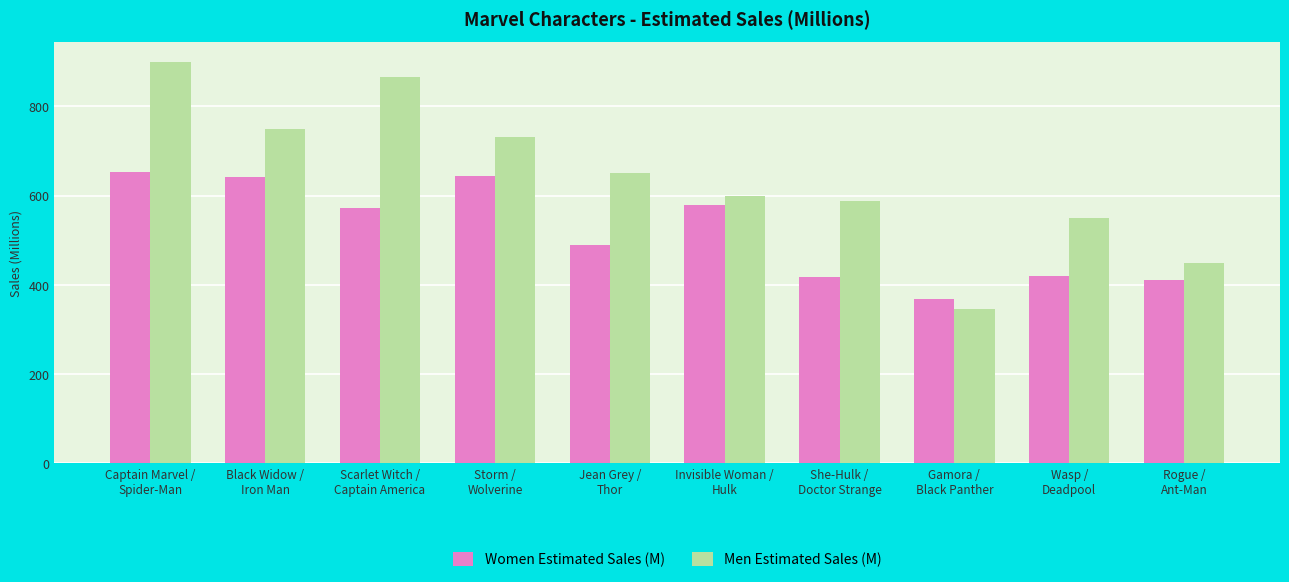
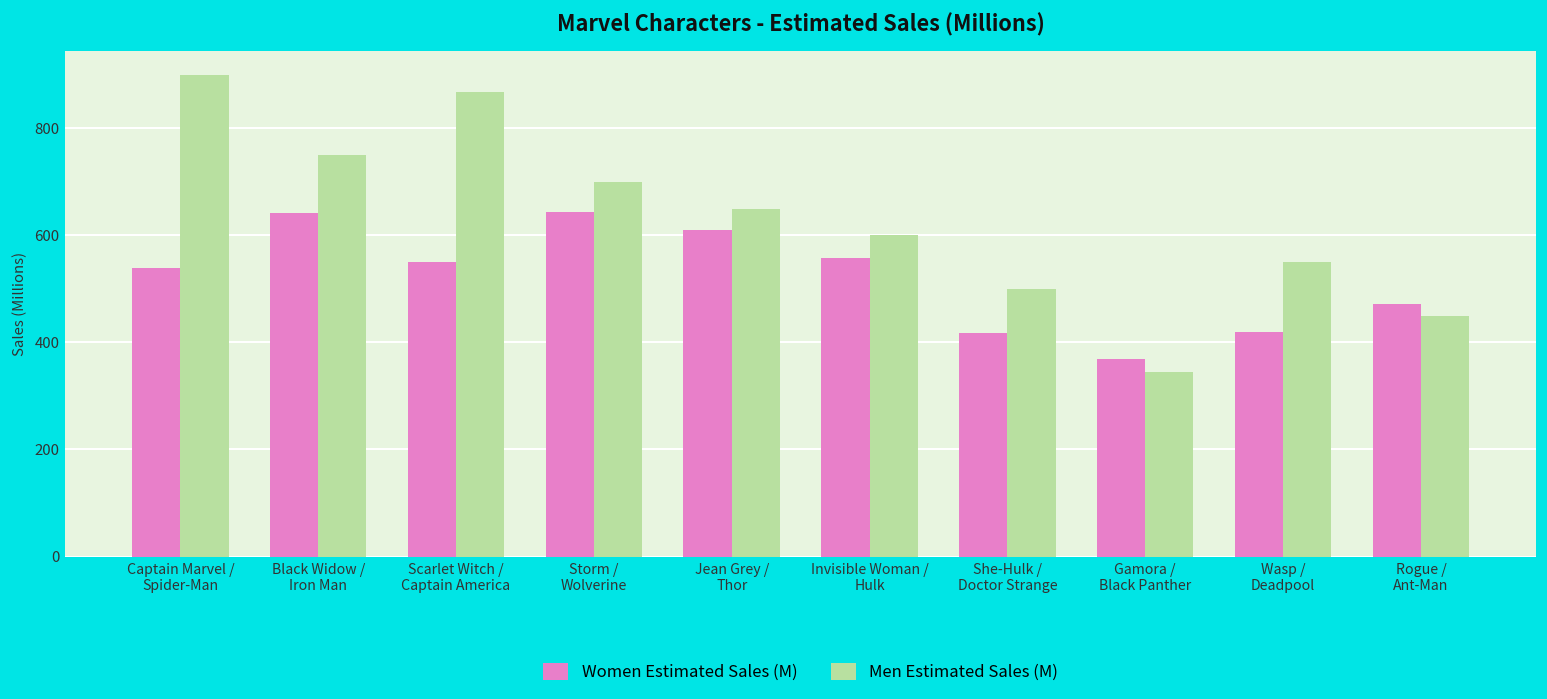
Women Estimated Sales (M), Captain Marvel / Spider-Man: 650 -> 540
Women Estimated Sales (M), Scarlet Witch / Captain America: 570 -> 550
Men Estimated Sales (M), Storm / Wolverine: 730 -> 700
Women Estimated Sales (M), Jean Grey / Thor: 490 -> 610
Women Estimated Sales (M), Invisible Woman / Hulk: 580 -> 560
Men Estimated Sales (M), She-Hulk / Doctor Strange: 590 -> 500
Women Estimated Sales (M), Rogue / Ant-Man: 410 -> 470
